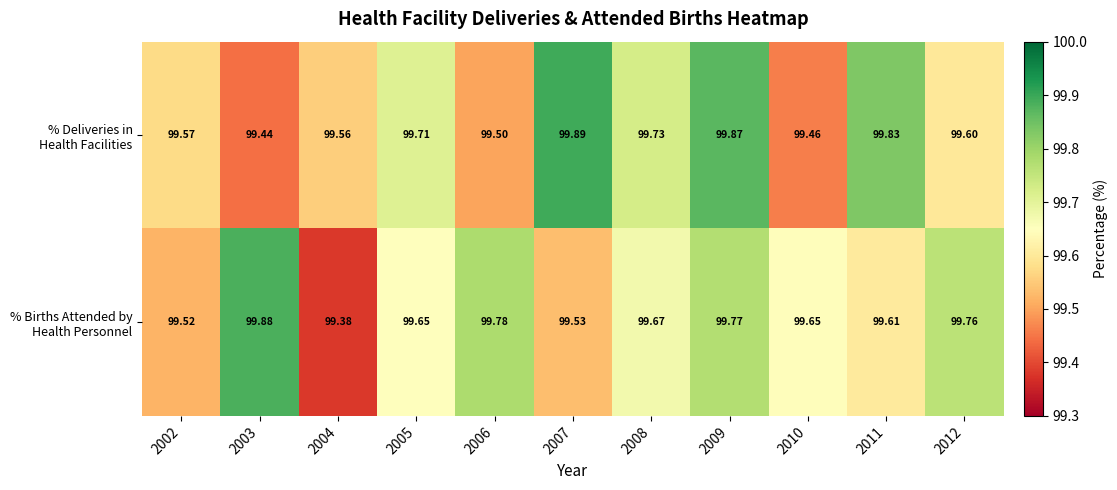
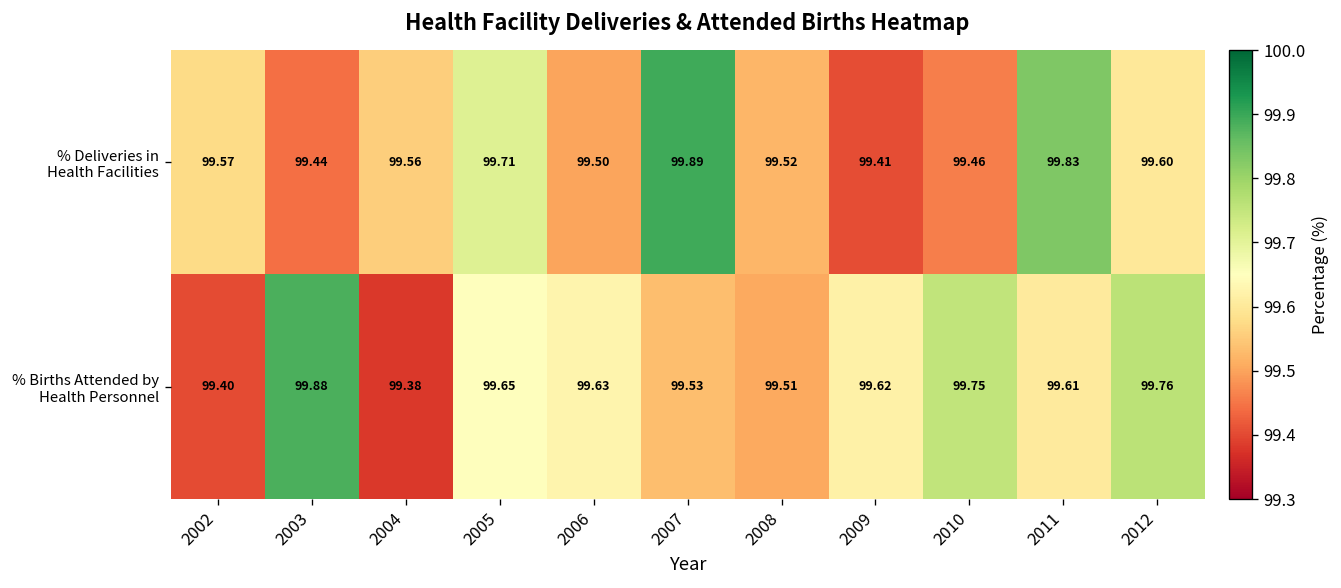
% Deliveries in Health Facilities, 2008: 99.73 -> 99.52
% Deliveries in Health Facilities, 2009: 99.87 -> 99.41
% Births Attended by Health Personnel, 2002: 99.52 -> 99.40
% Births Attended by Health Personnel, 2006: 99.78 -> 99.63
% Births Attended by Health Personnel, 2008: 99.67 -> 99.51
% Births Attended by Health Personnel, 2009: 99.77 -> 99.62
% Births Attended by Health Personnel, 2010: 99.65 -> 99.75
